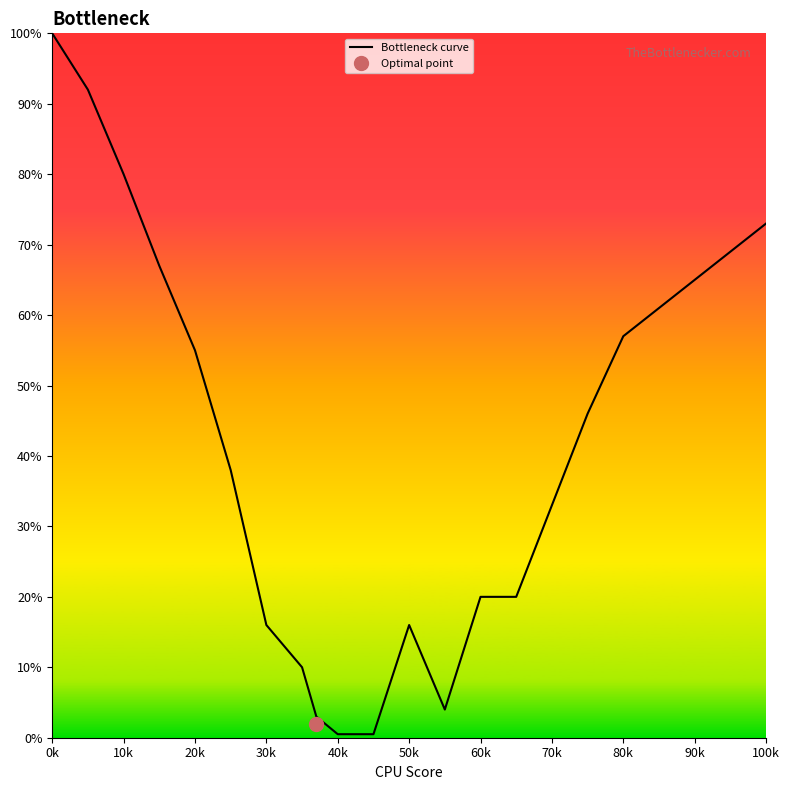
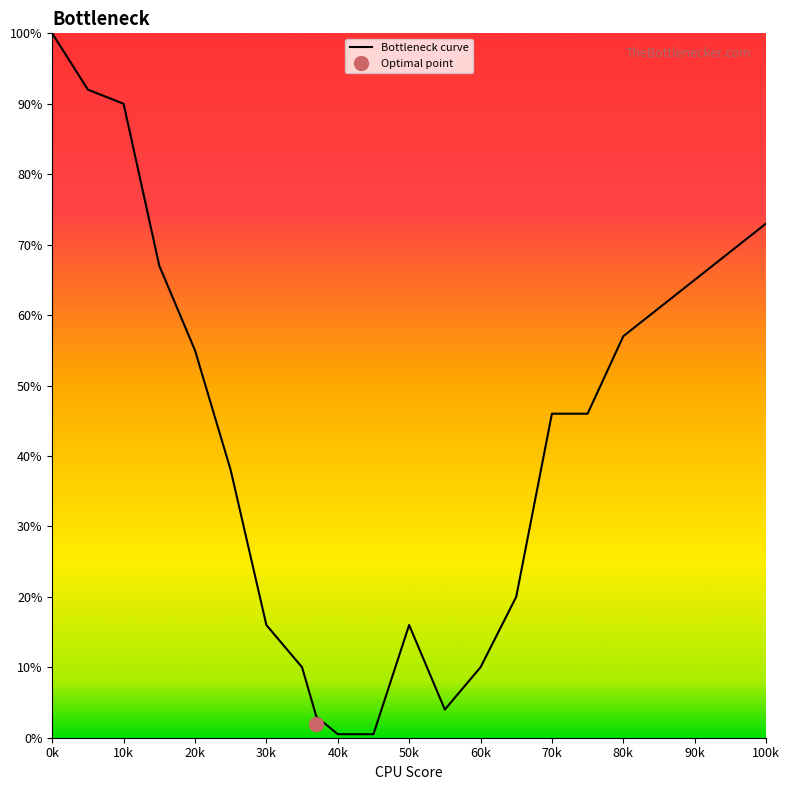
Bottleneck curve, 10k: 80% -> 90%
Bottleneck curve, 60k: 20% -> 10%
Bottleneck curve, 70k: 33% -> 46%
